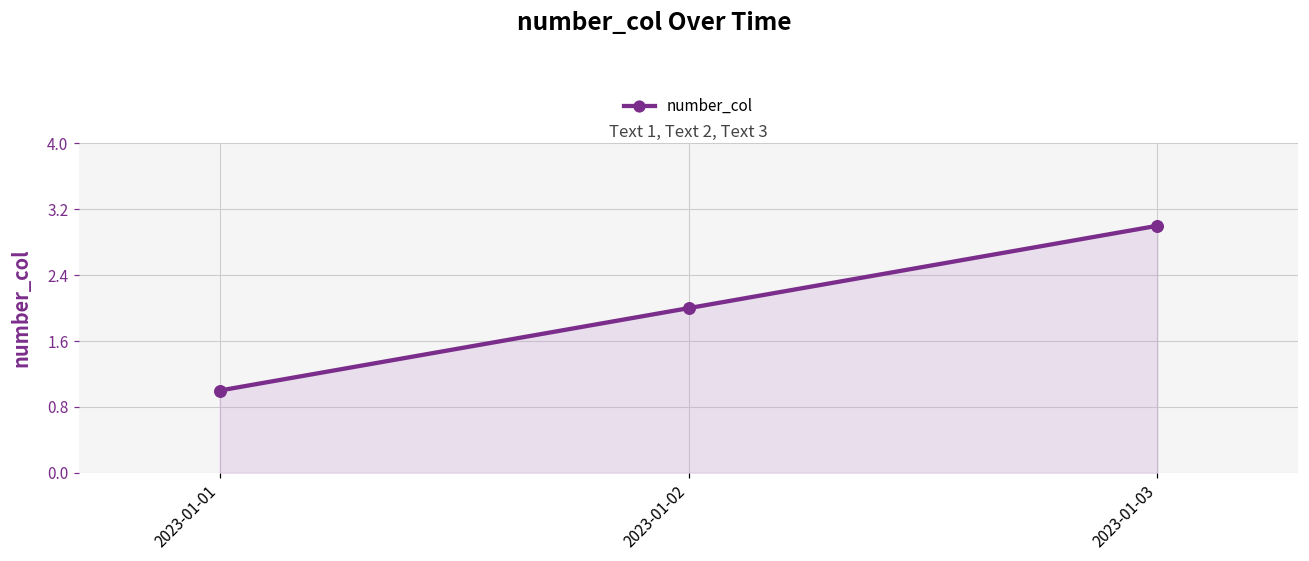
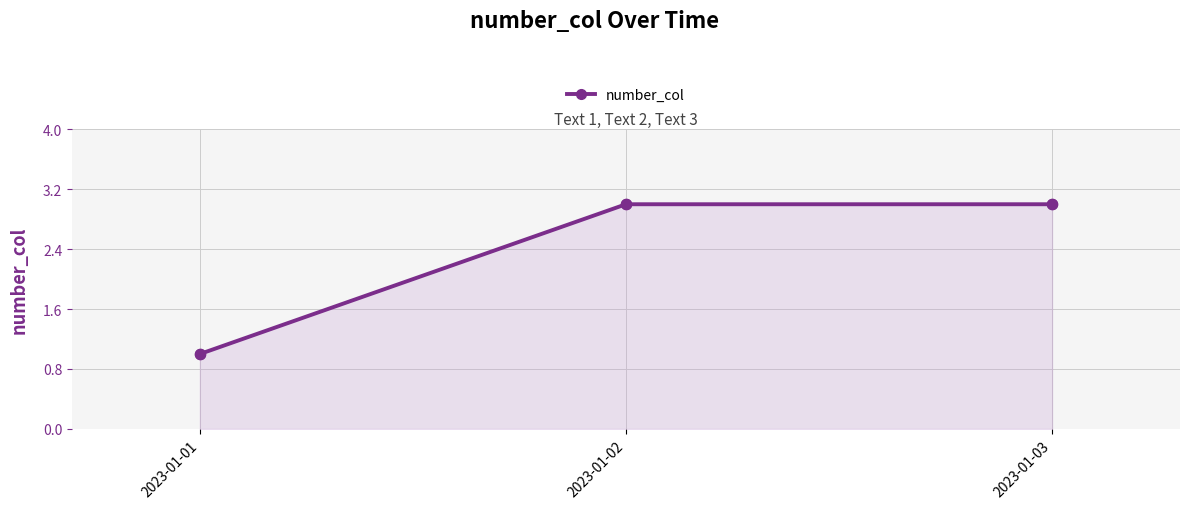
2023-01-02: 2 -> 3
